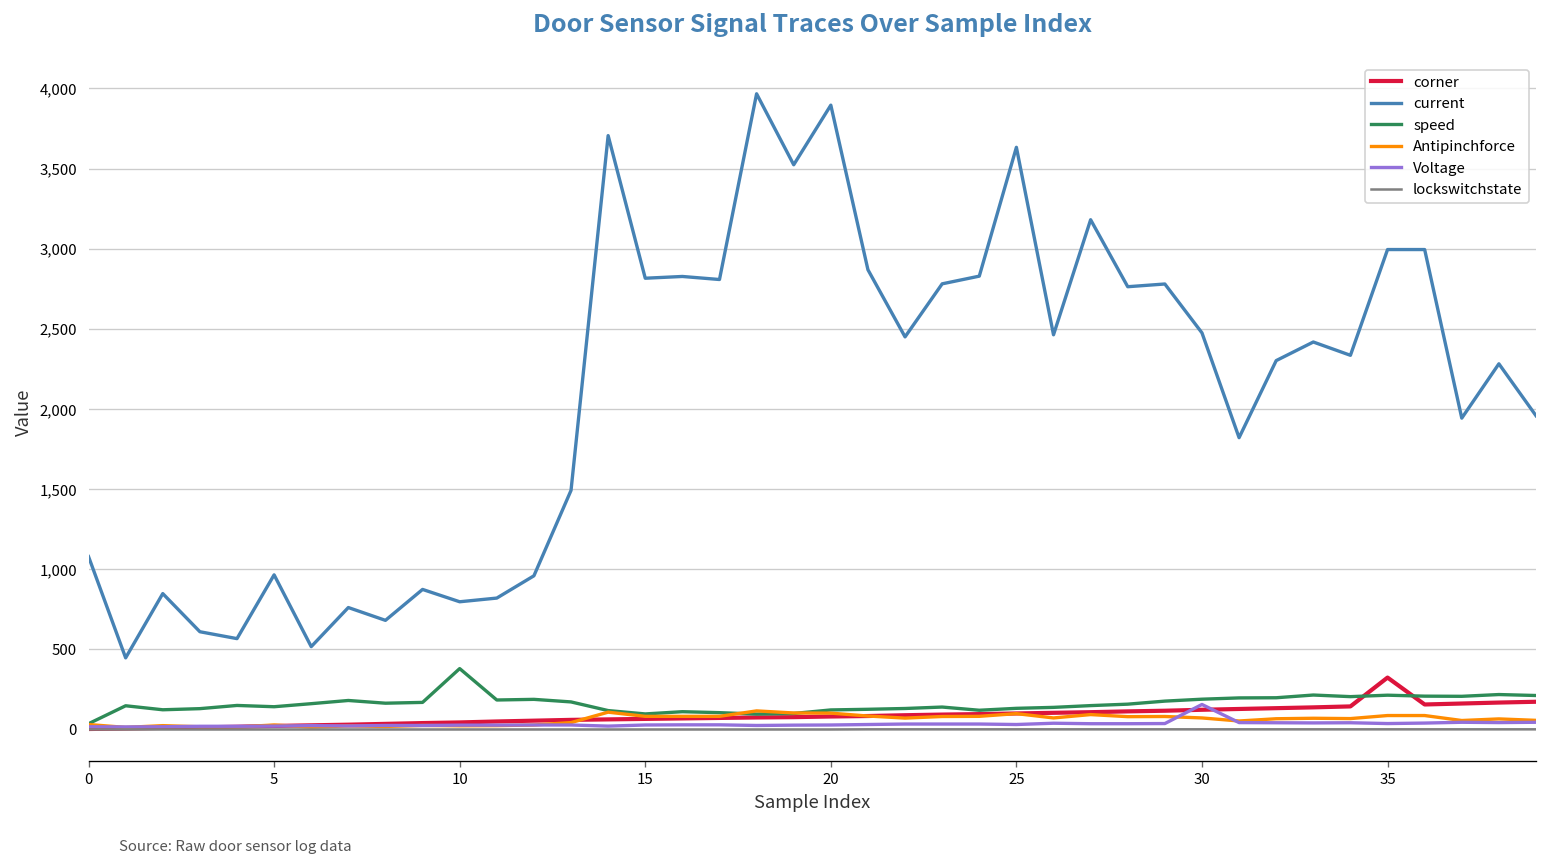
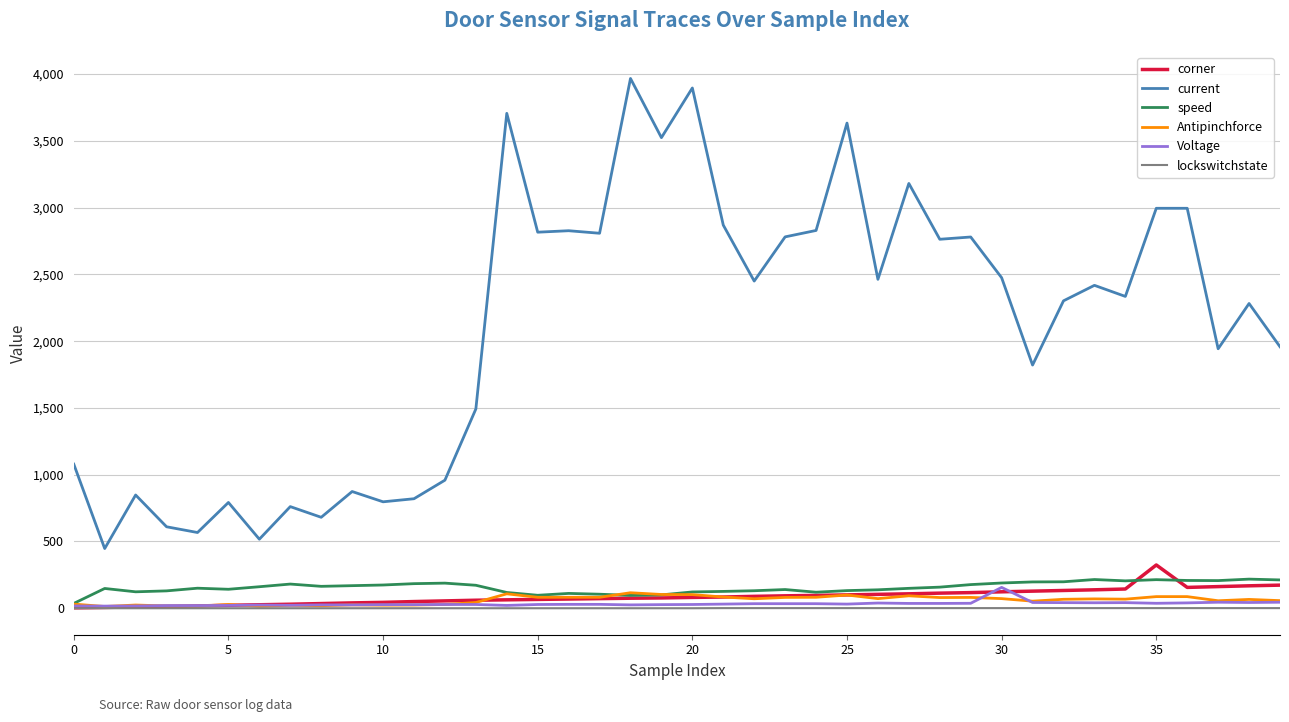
current, 5: 970 -> 790
speed, 10: 380 -> 170
